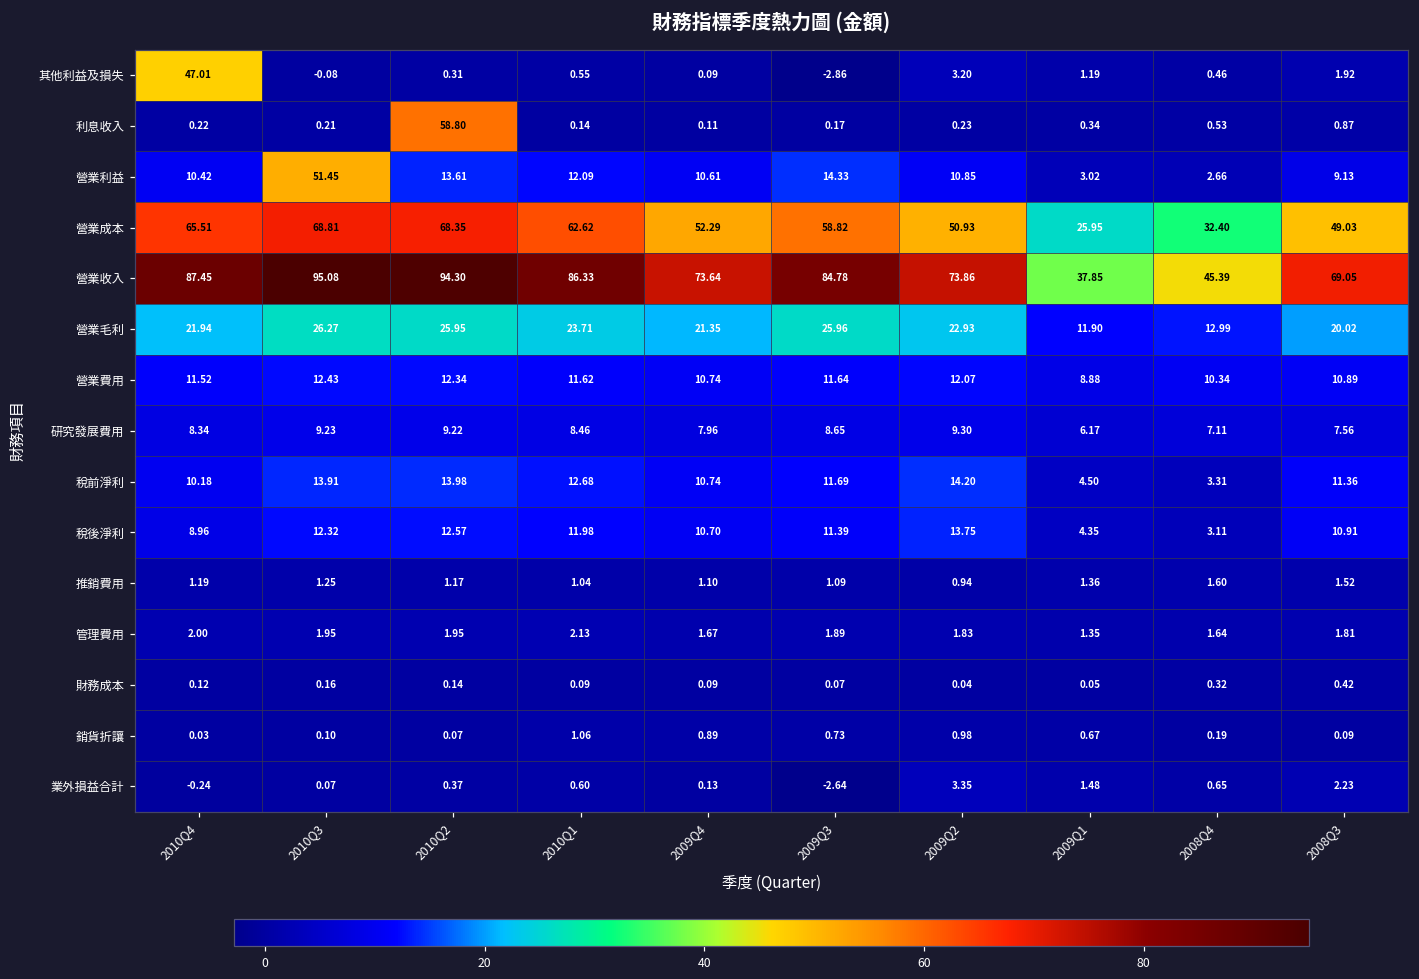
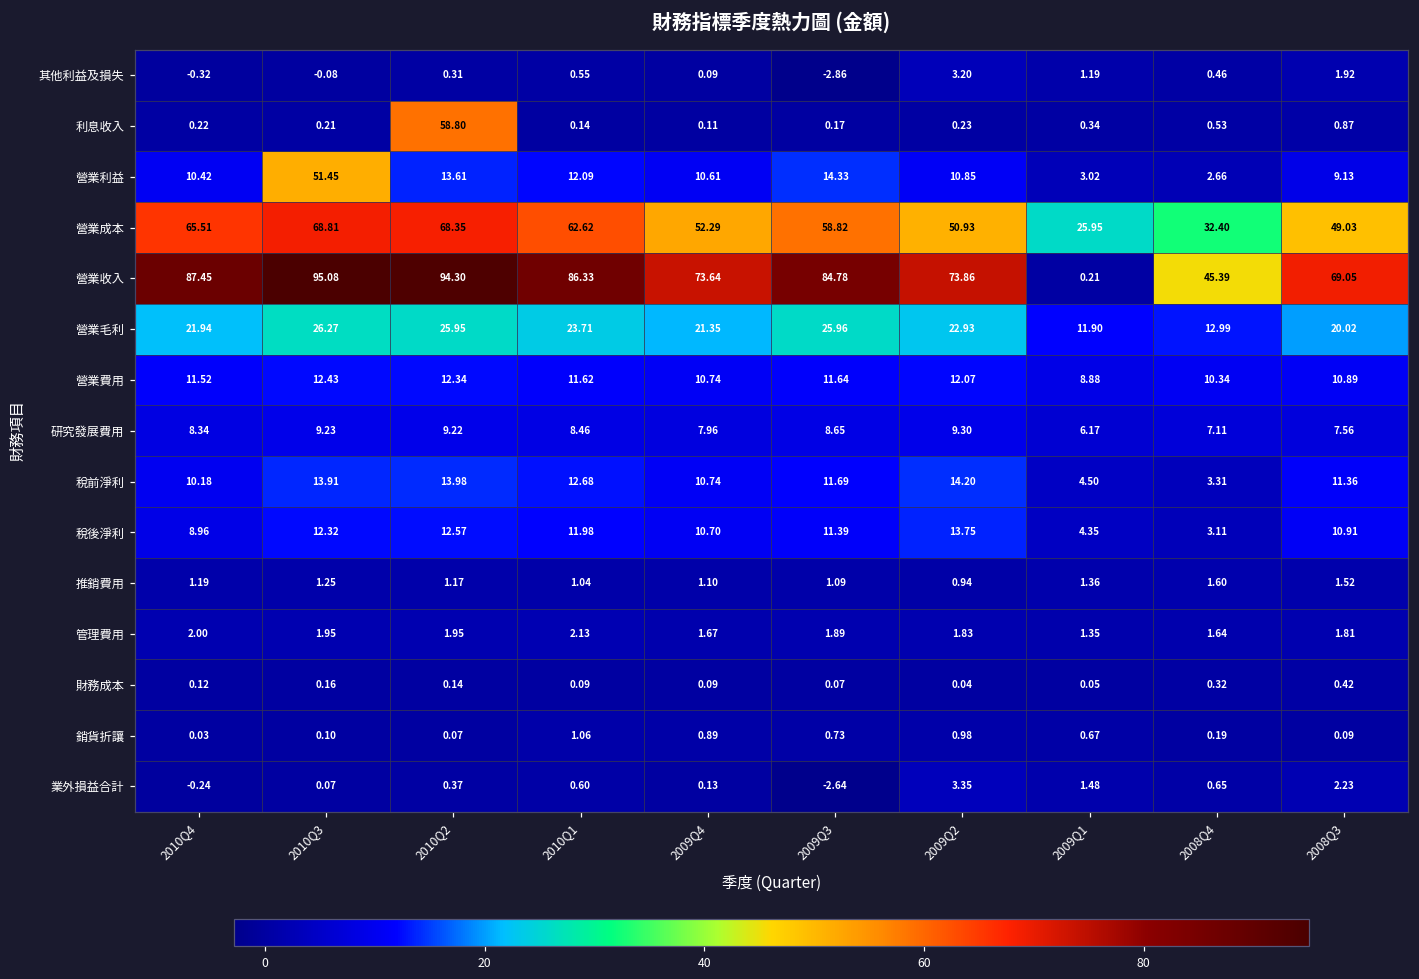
其他利益及損失, 2010Q4: 47.01 -> -0.32
營業收入, 2009Q1: 37.85 -> 0.21
